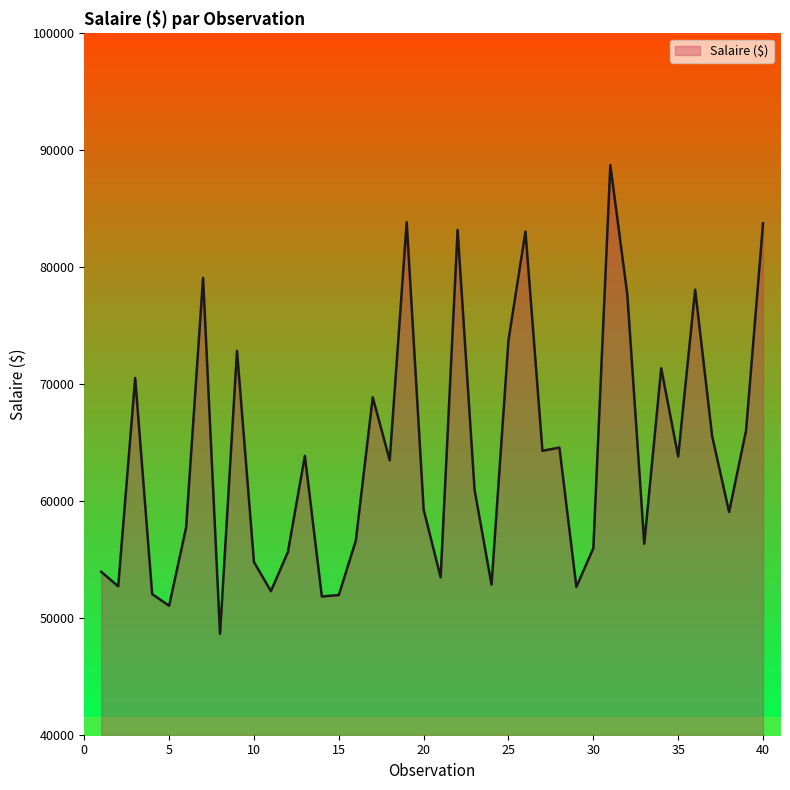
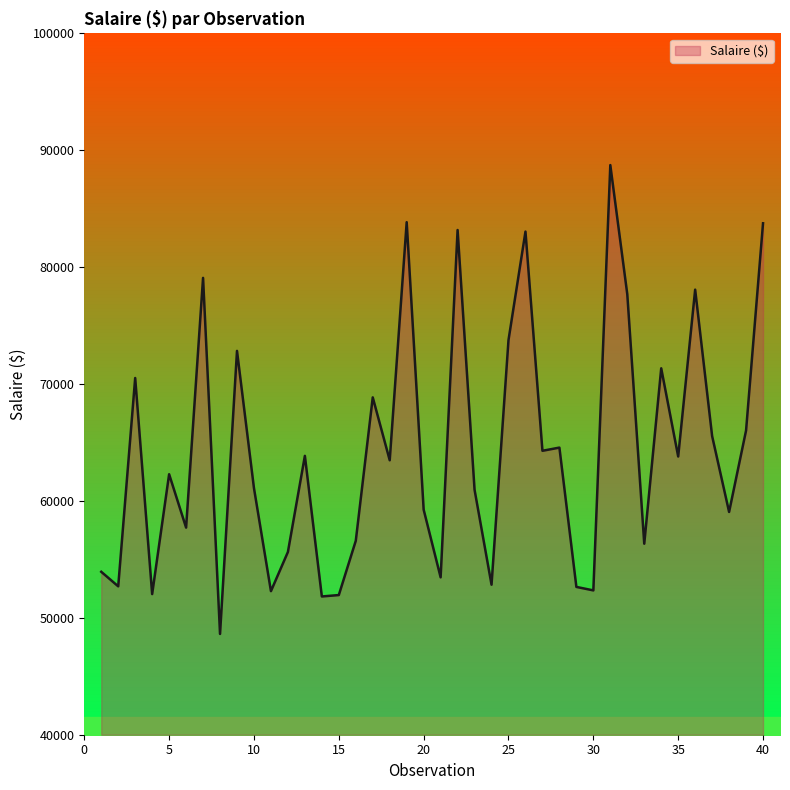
Salaire ($), 5: 51000 -> 62300
Salaire ($), 10: 54800 -> 61100
Salaire ($), 30: 56000 -> 52300
